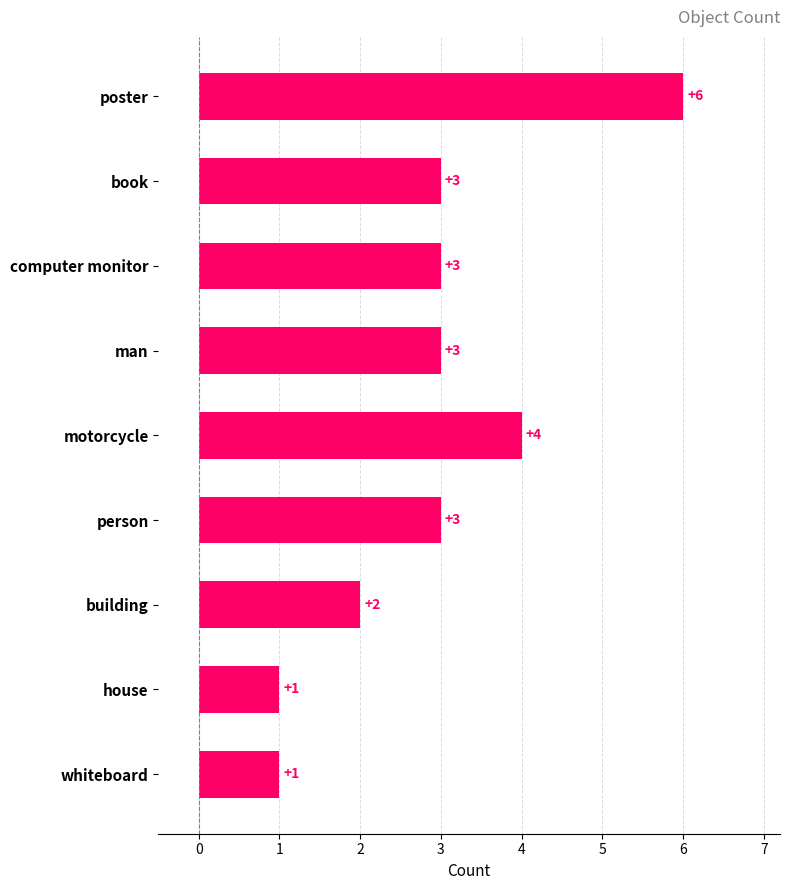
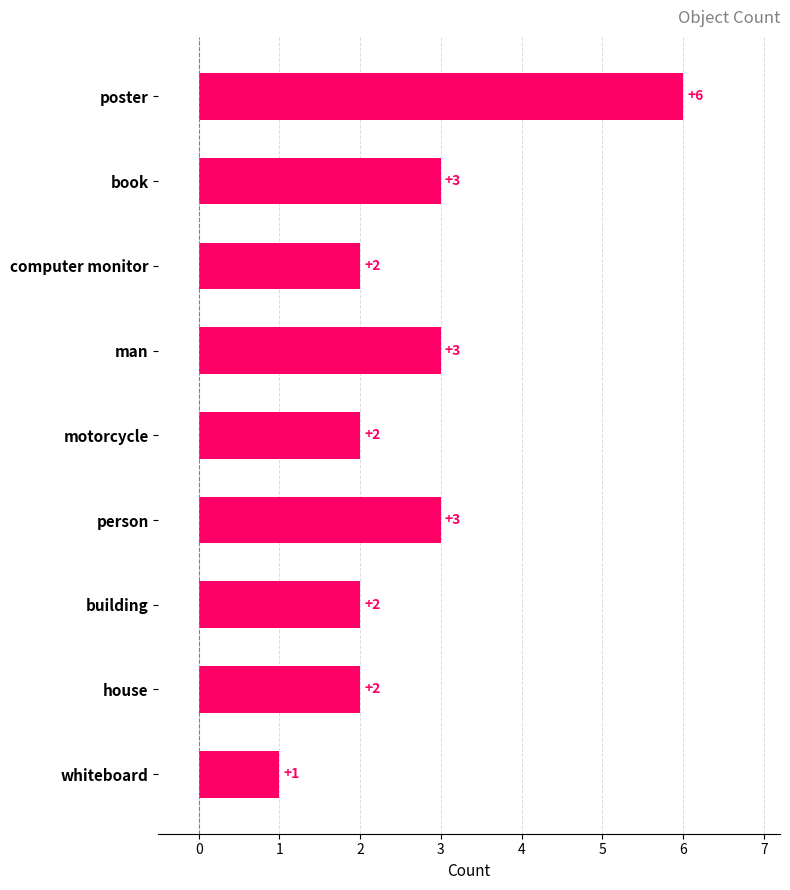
computer monitor: +3 -> +2
motorcycle: +4 -> +2
house: +1 -> +2
